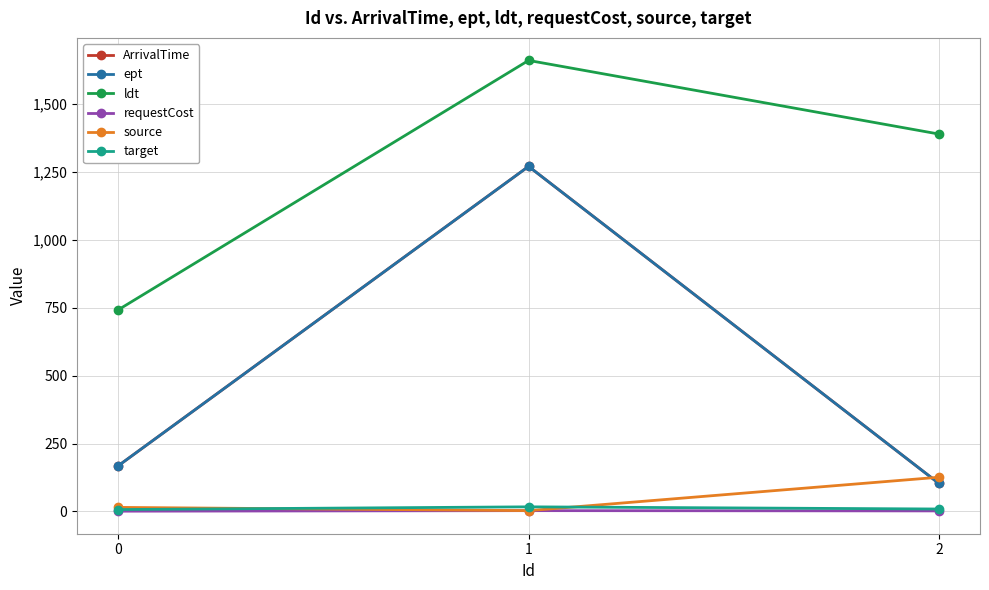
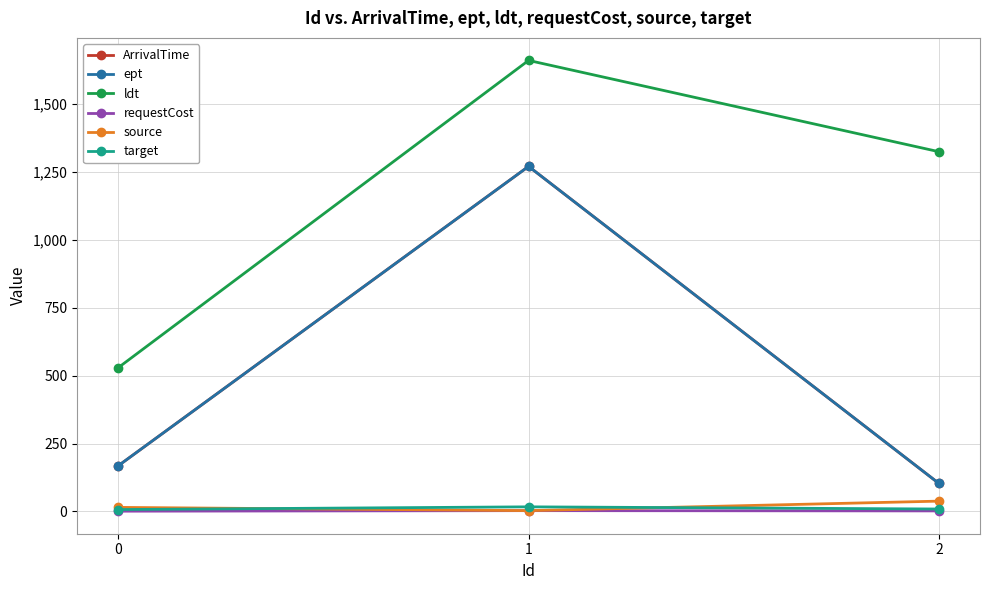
ldt, 0: 740 -> 530
ldt, 2: 1,390 -> 1,320
source, 2: 130 -> 40
